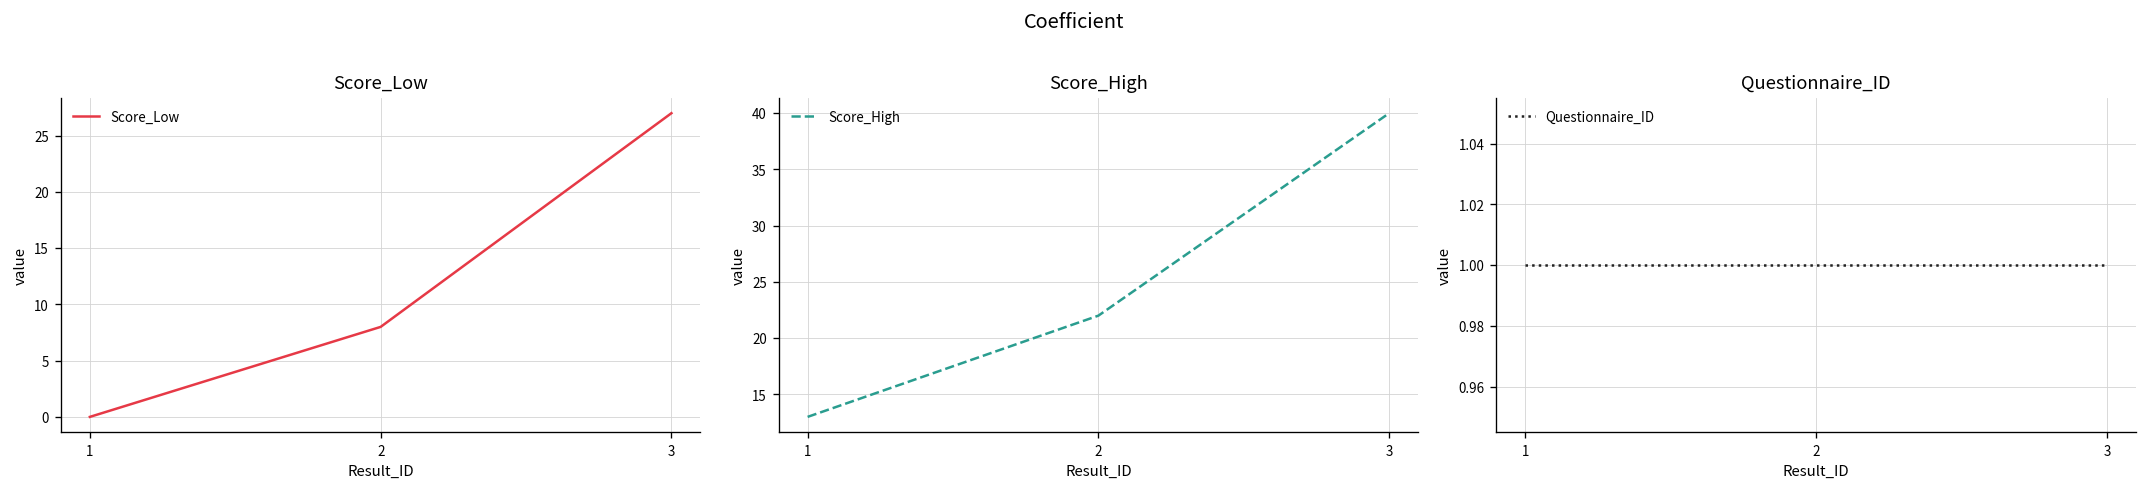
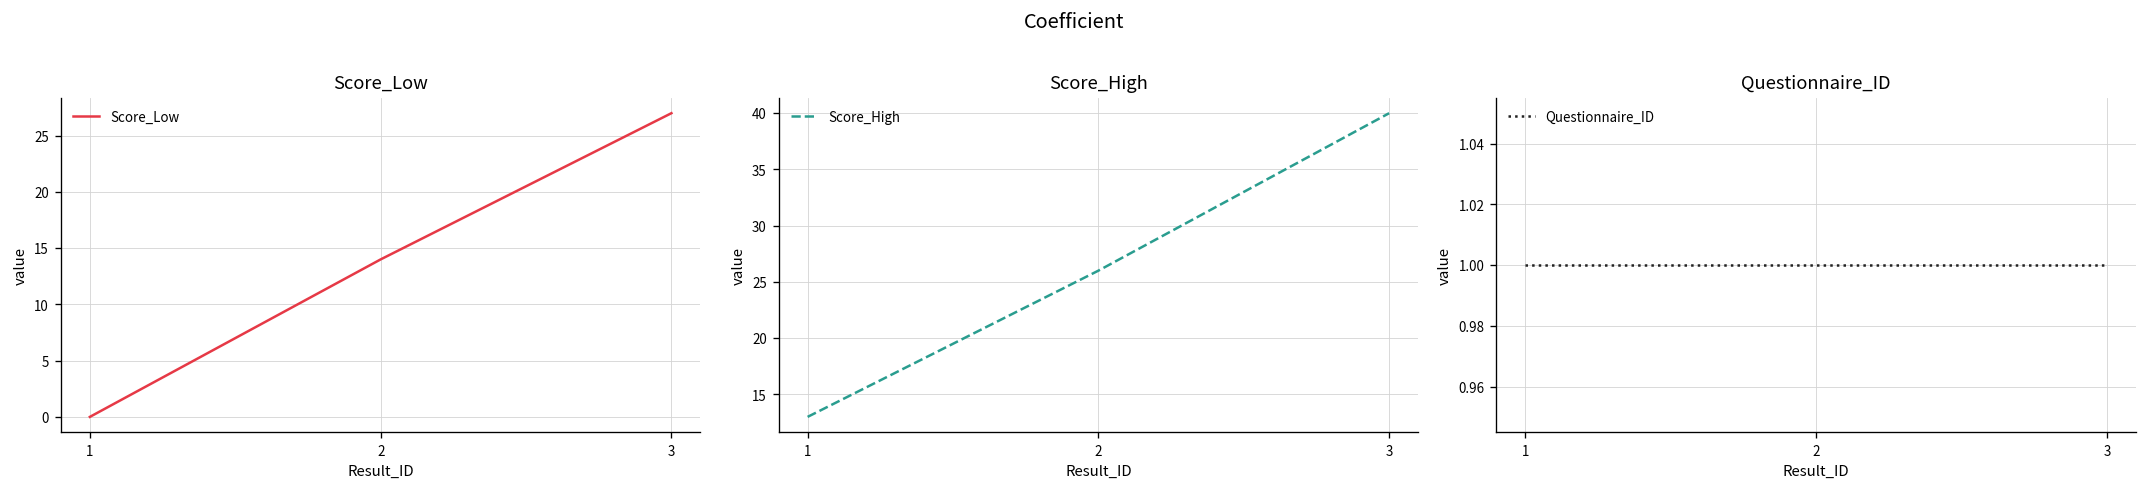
Score_Low, 2: 8 -> 14
Score_High, 2: 22 -> 26
